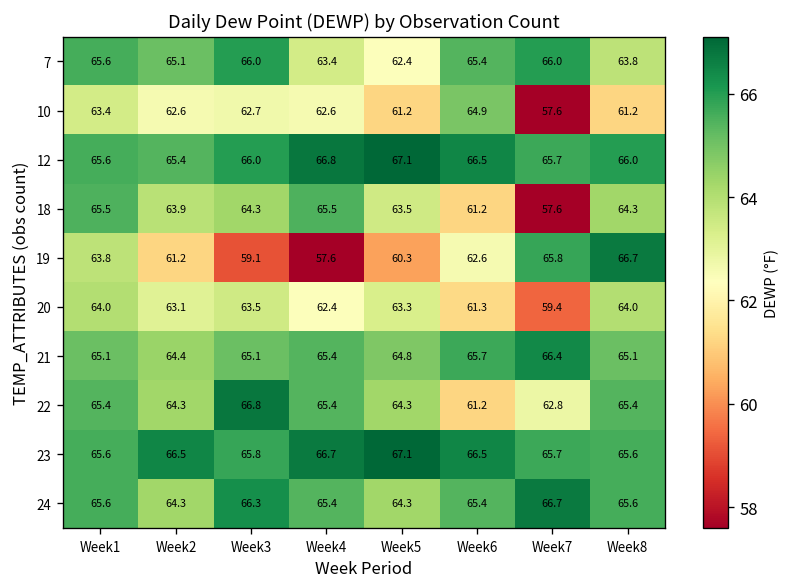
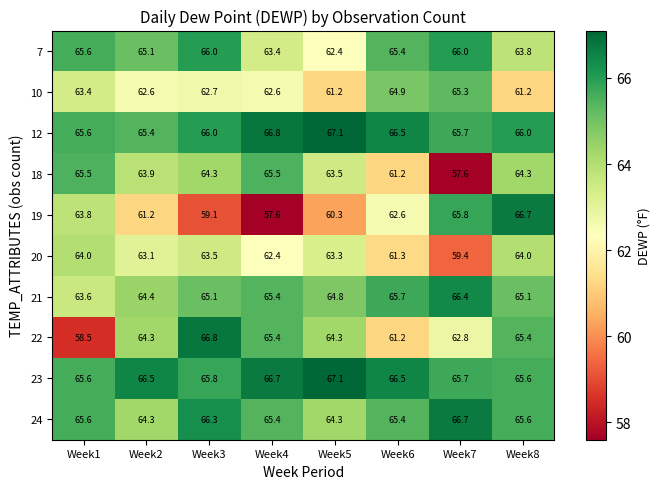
10, Week7: 57.6 -> 65.3
21, Week1: 65.1 -> 63.6
22, Week1: 65.4 -> 58.5
